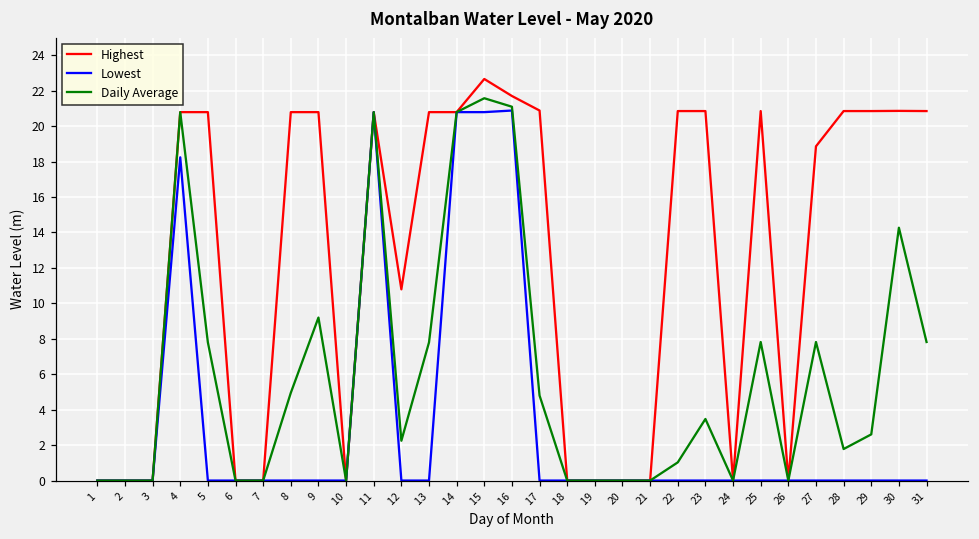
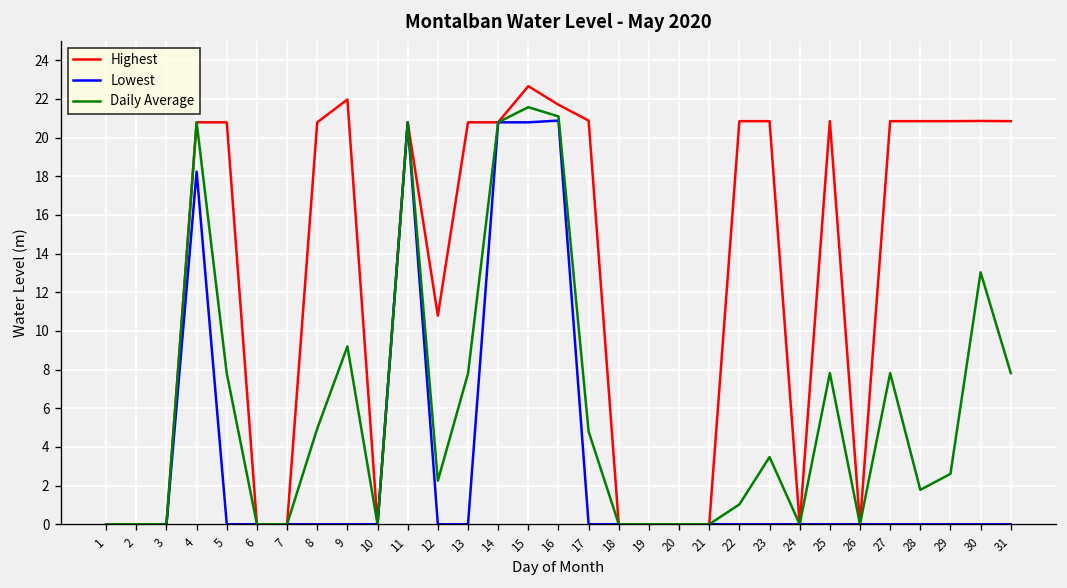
Highest, 9: 20.8 -> 22.0
Highest, 27: 18.9 -> 20.9
Daily Average, 30: 14.3 -> 13.0
